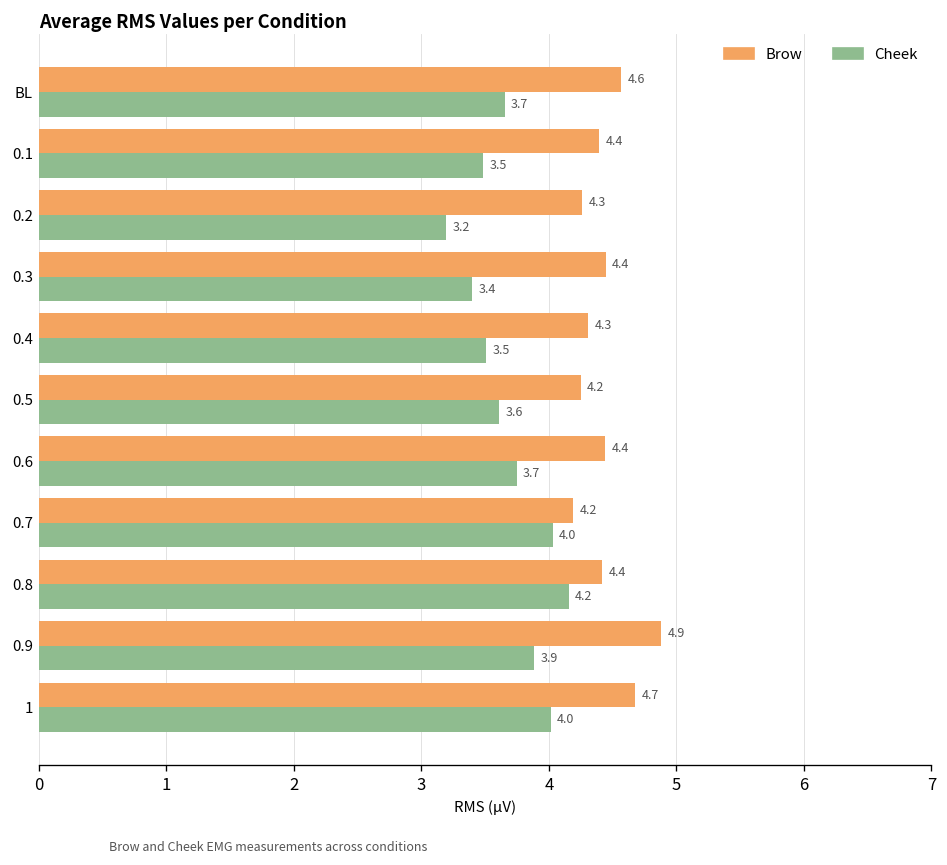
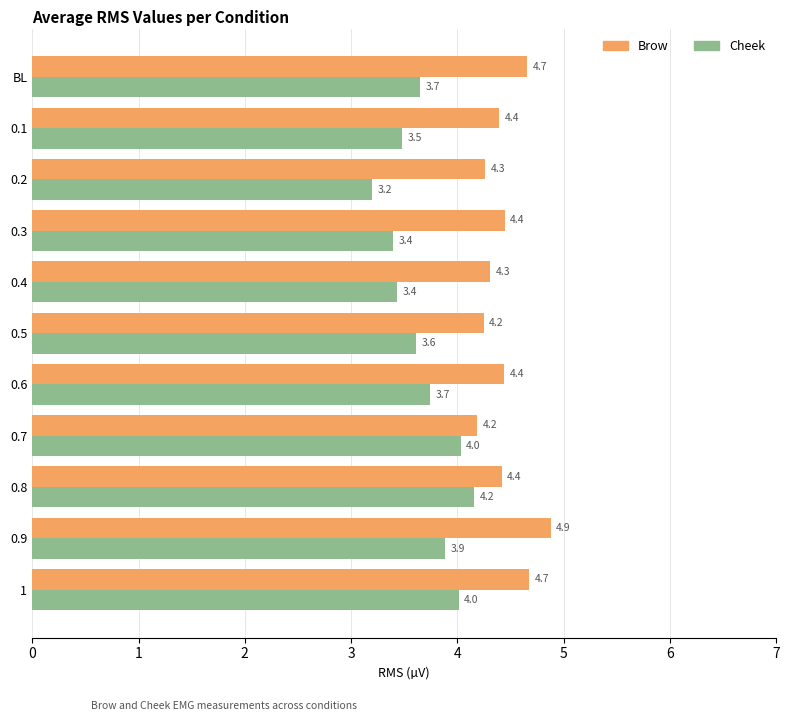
Brow, BL: 4.6 -> 4.7
Cheek, 0.4: 3.5 -> 3.4
